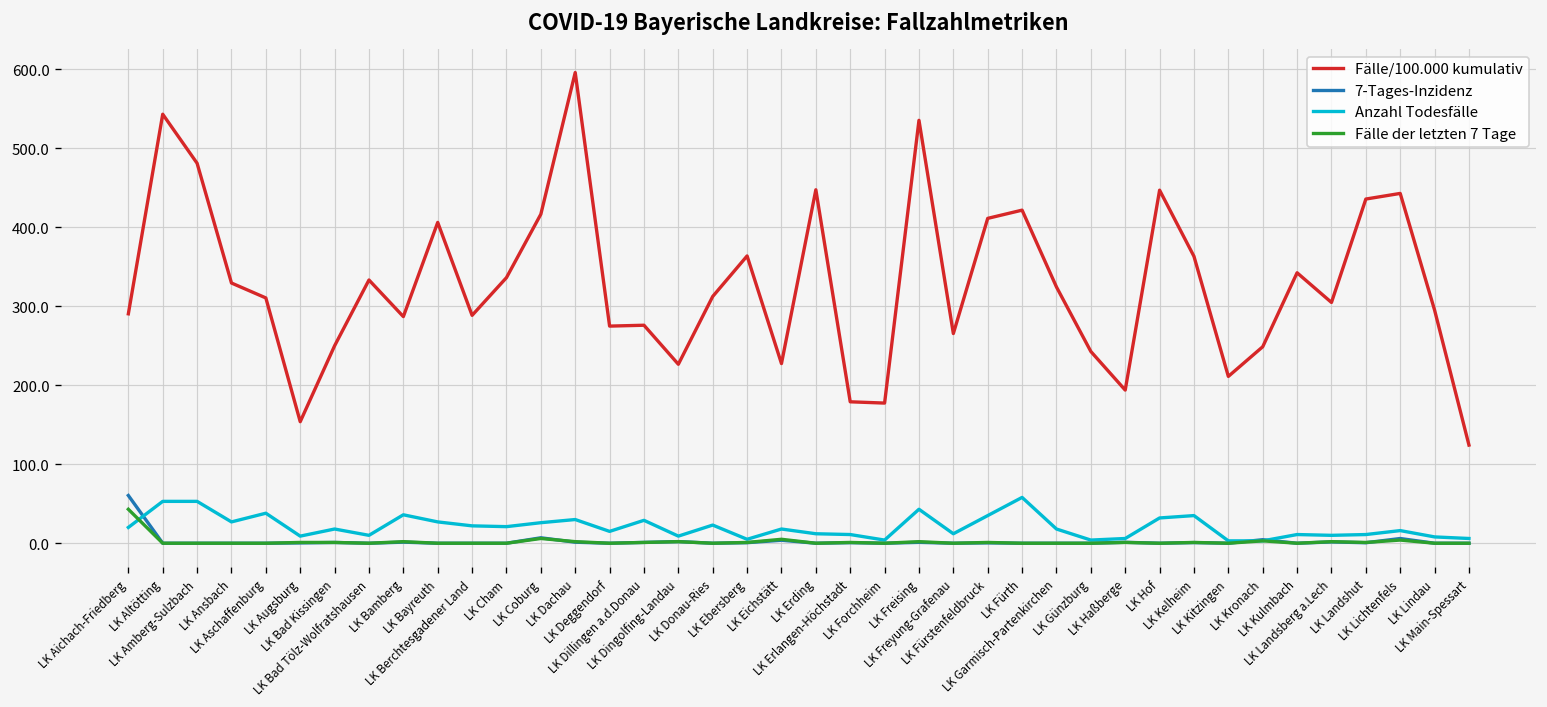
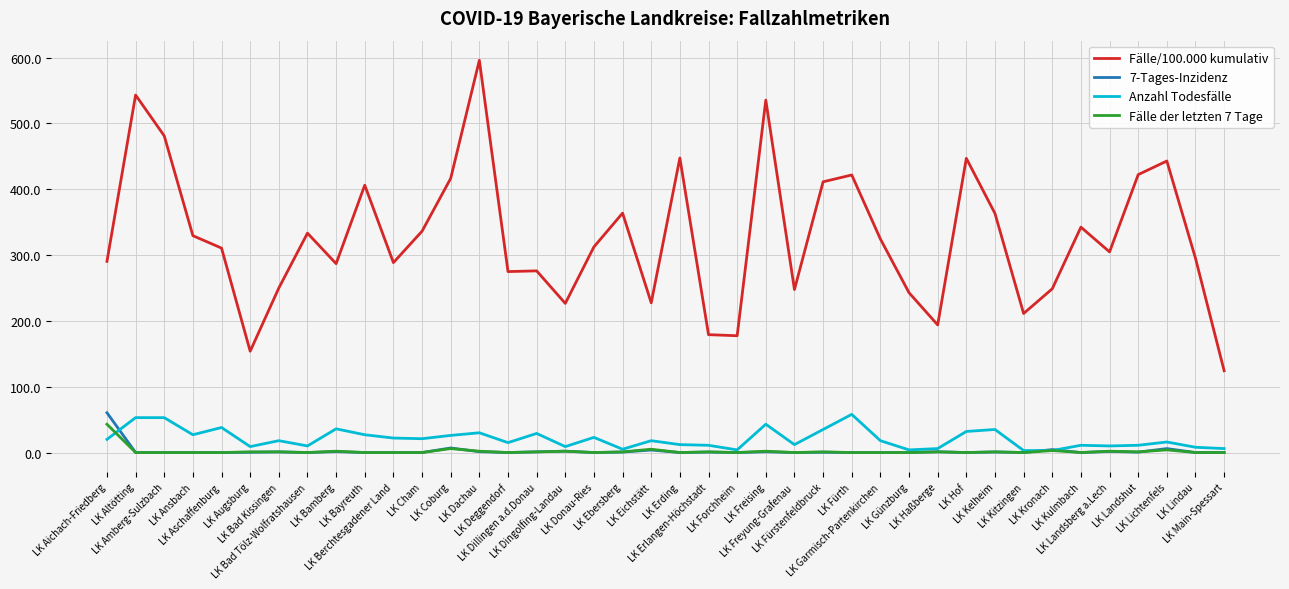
Fälle/100.000 kumulativ, LK Freyung-Grafenau: 270 -> 250
Fälle/100.000 kumulativ, LK Landshut: 440 -> 420
